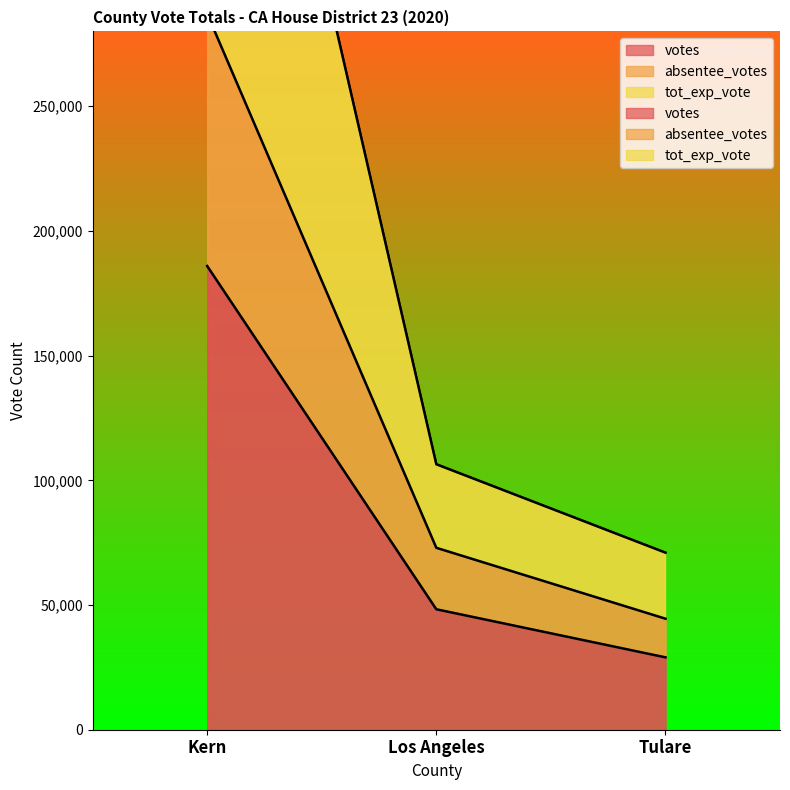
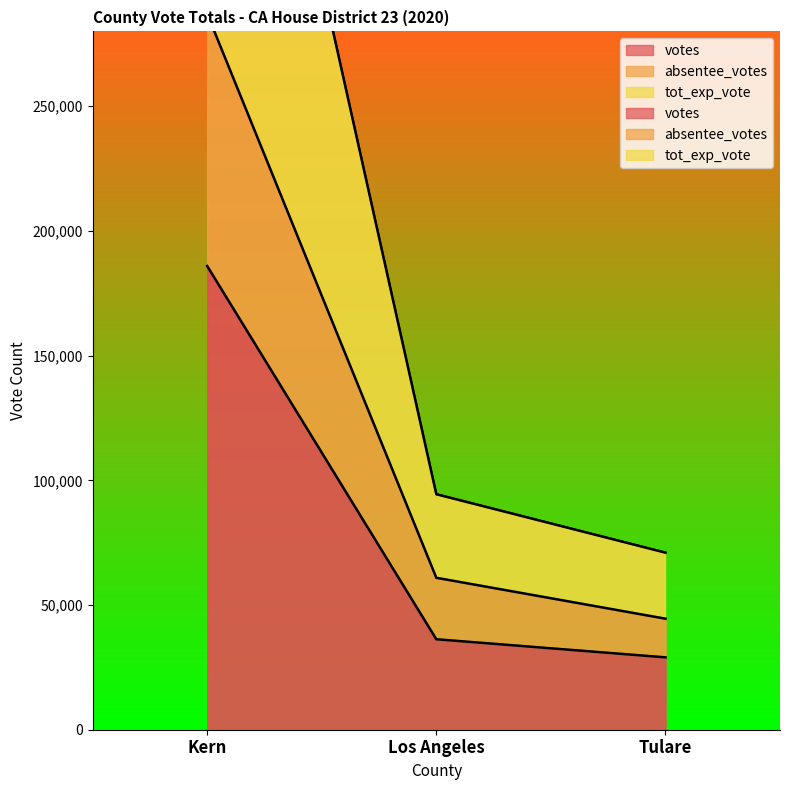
votes, Los Angeles: 48,000 -> 36,000
